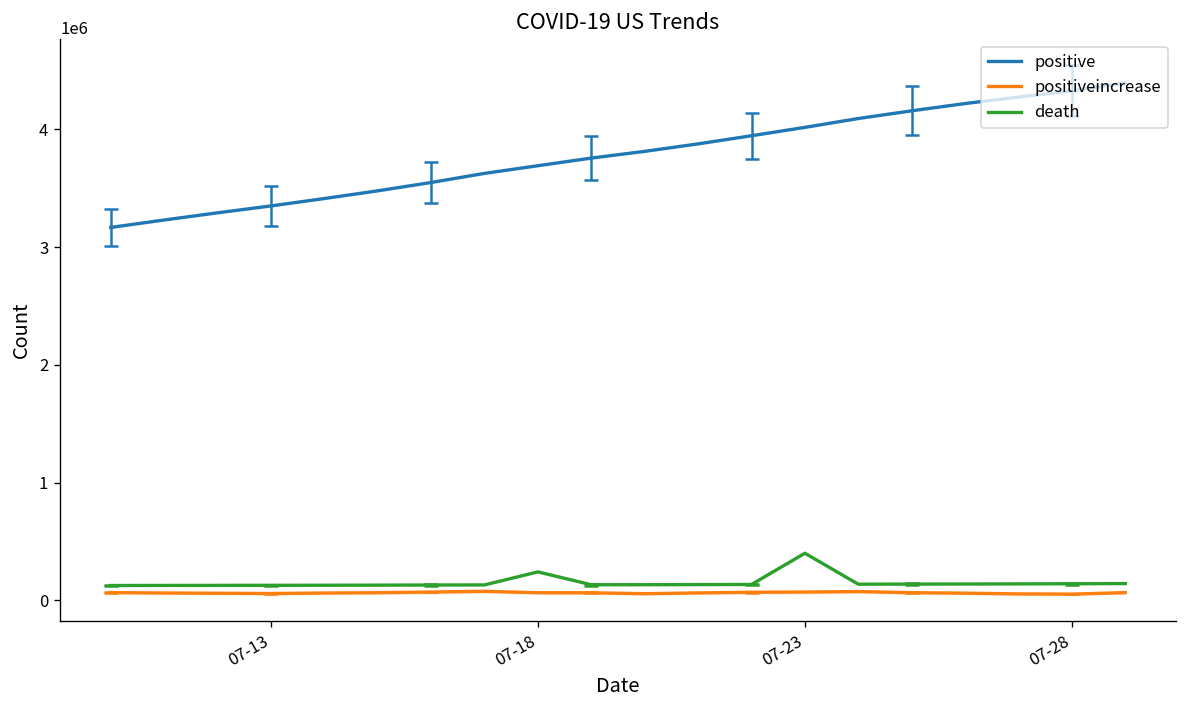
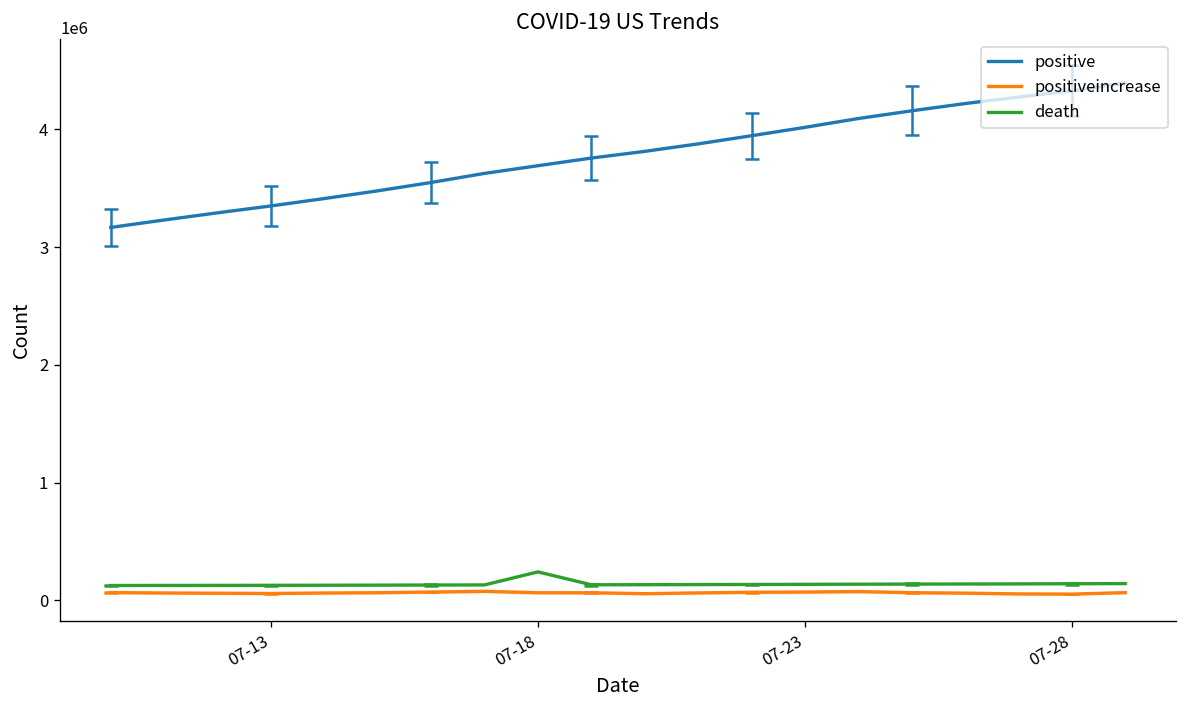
death, 07-23: 400000 -> 100000
